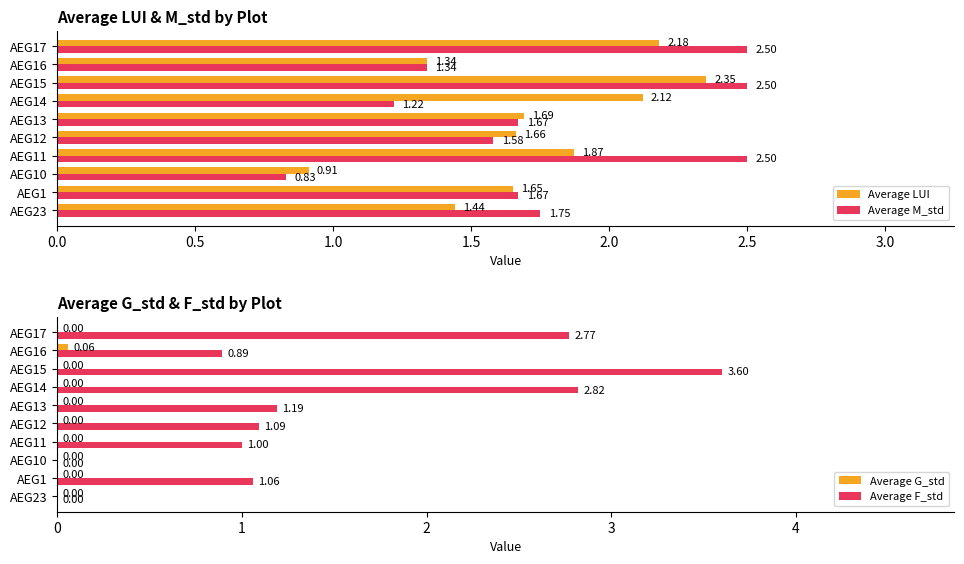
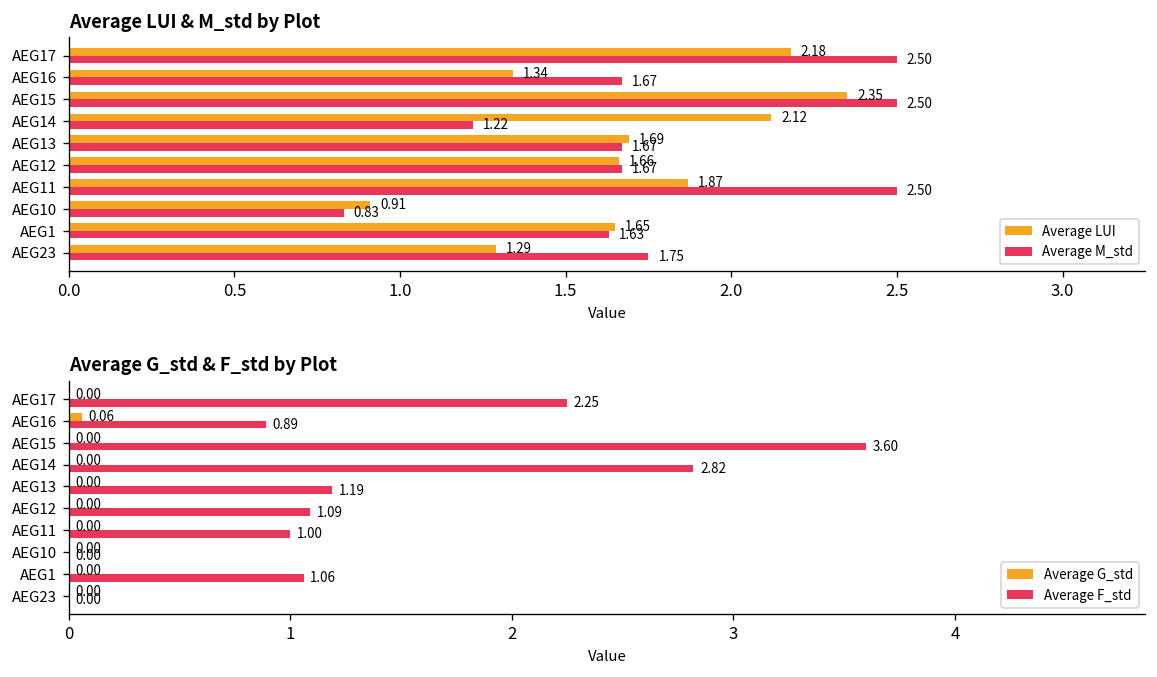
Average LUI & M_std by Plot, Average M_std, AEG16: 1.34 -> 1.67
Average LUI & M_std by Plot, Average M_std, AEG12: 1.58 -> 1.67
Average LUI & M_std by Plot, Average M_std, AEG1: 1.67 -> 1.63
Average LUI & M_std by Plot, Average LUI, AEG23: 1.44 -> 1.29
Average G_std & F_std by Plot, Average F_std, AEG17: 2.77 -> 2.25
